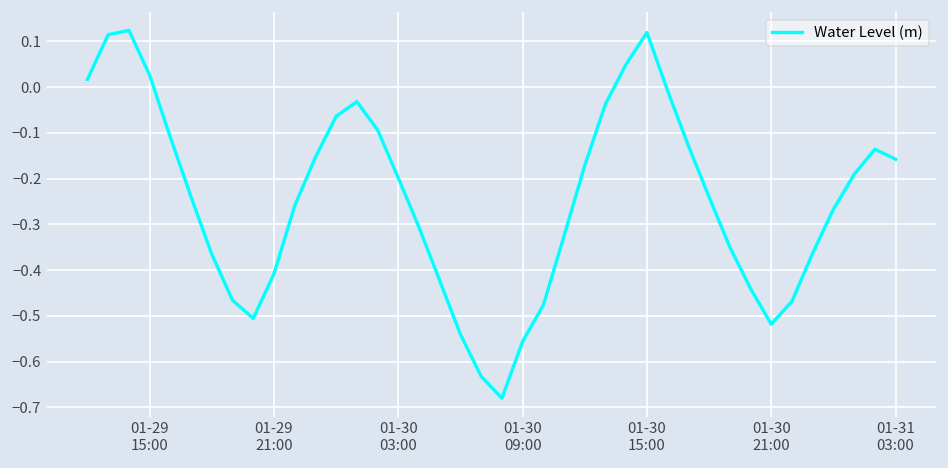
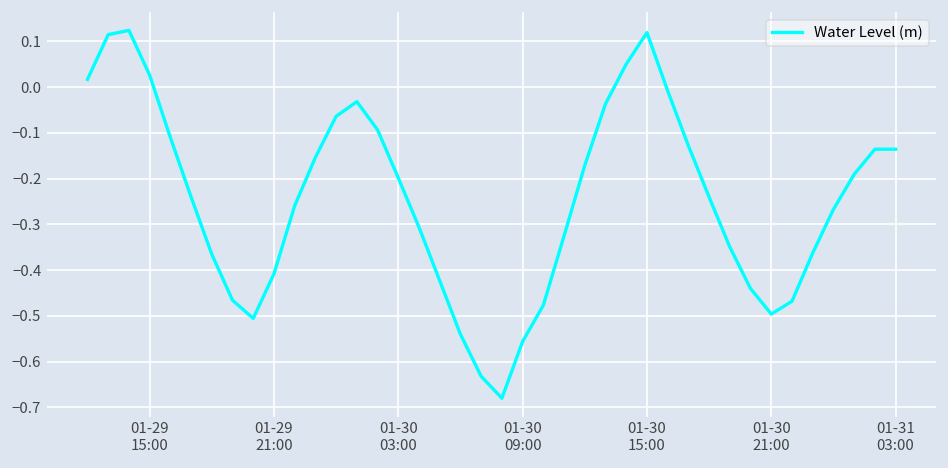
01-30 21:00: -0.52 -> -0.50
01-31 03:00: -0.16 -> -0.14
